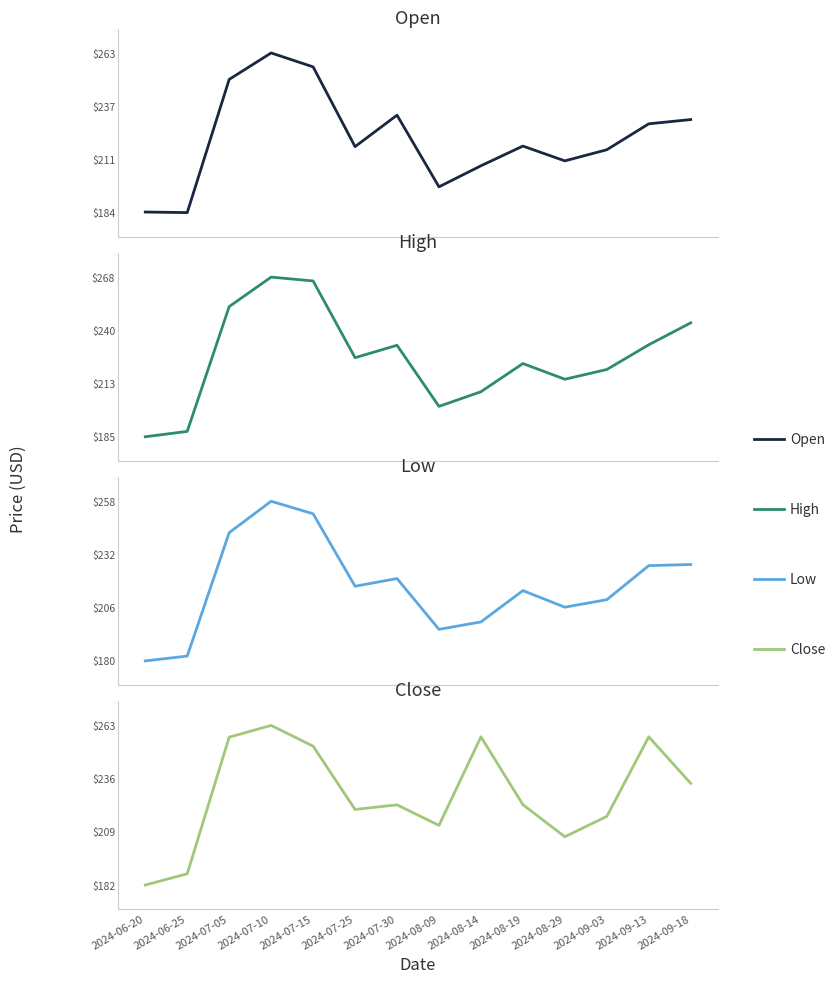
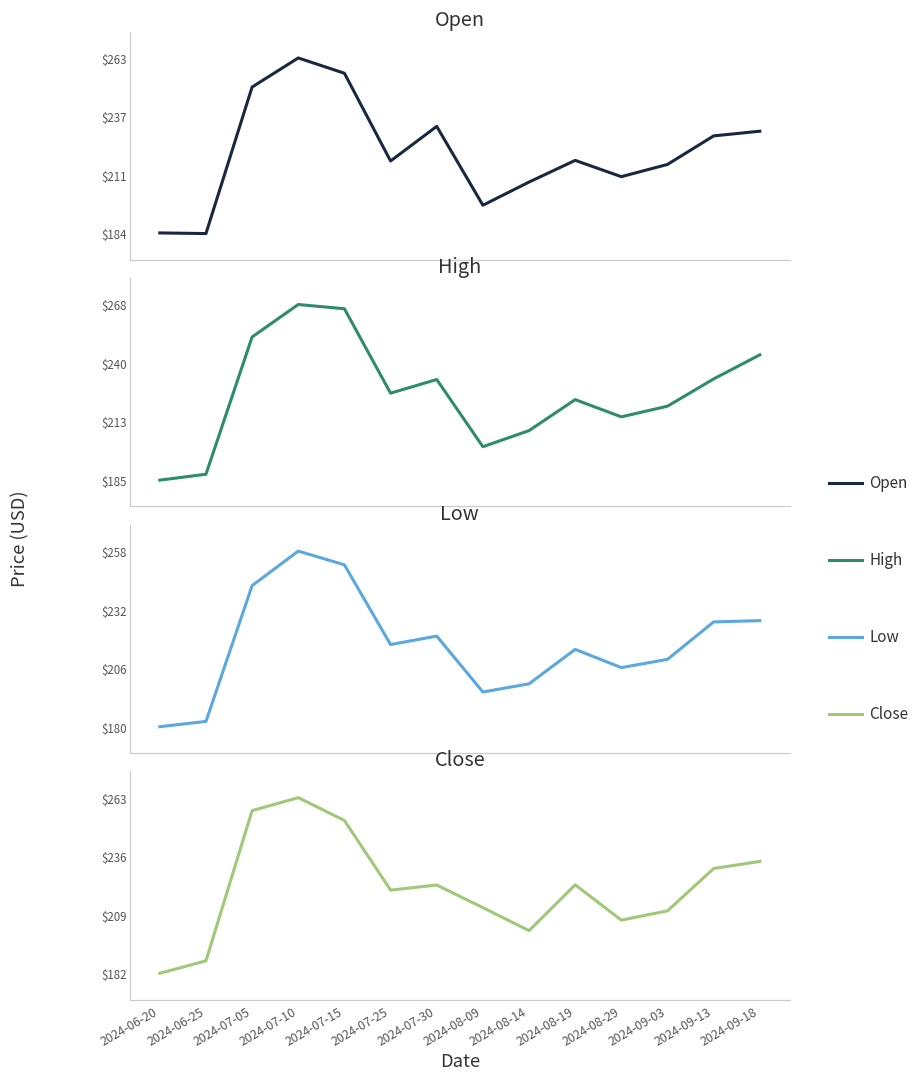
Close, 2024-08-14: $257 -> $201
Close, 2024-09-03: $217 -> $211
Close, 2024-09-13: $257 -> $230
